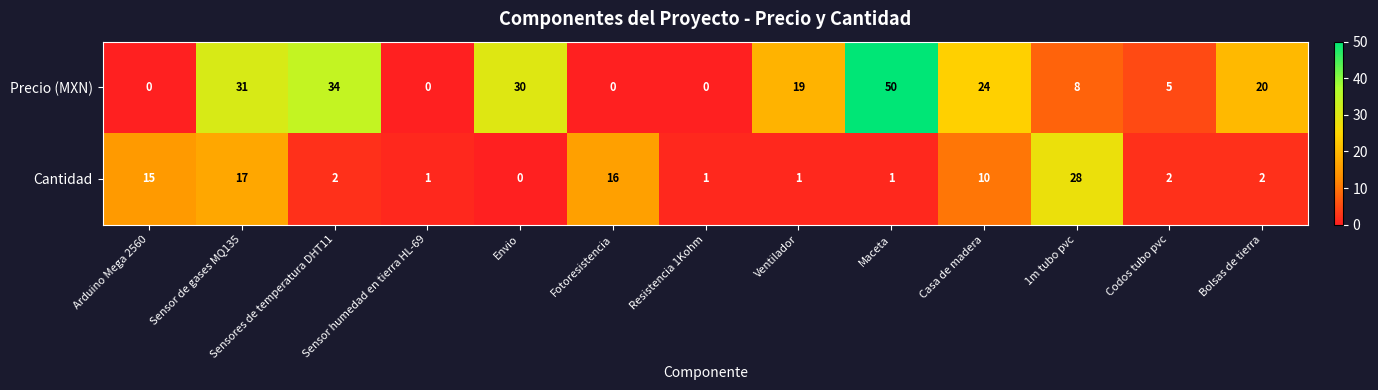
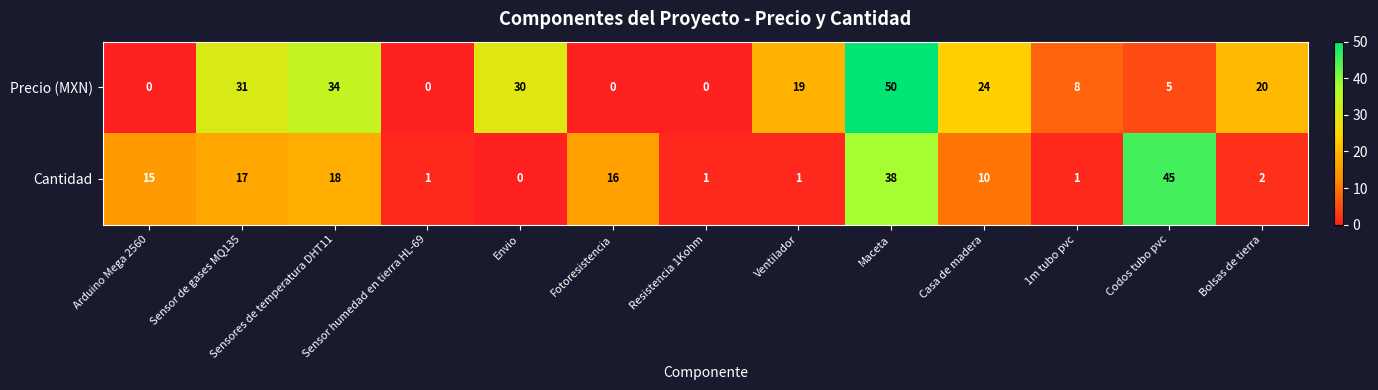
Cantidad, Sensores de temperatura DHT11: 2 -> 18
Cantidad, Maceta: 1 -> 38
Cantidad, 1m tubo pvc: 28 -> 1
Cantidad, Codos tubo pvc: 2 -> 45
